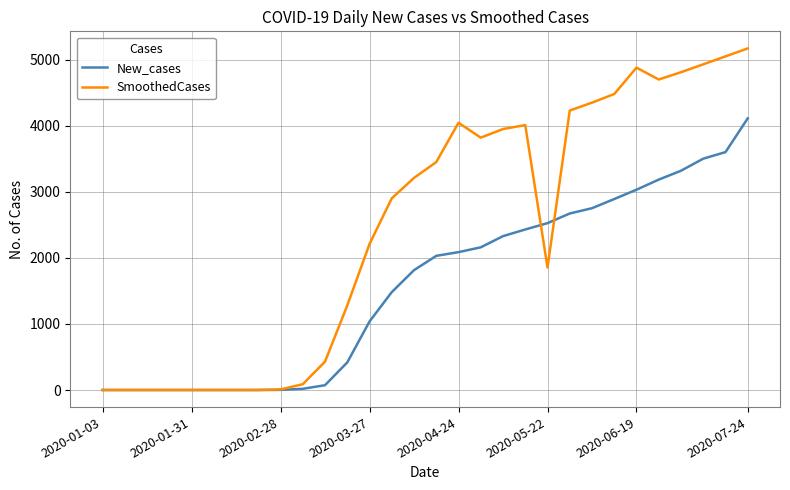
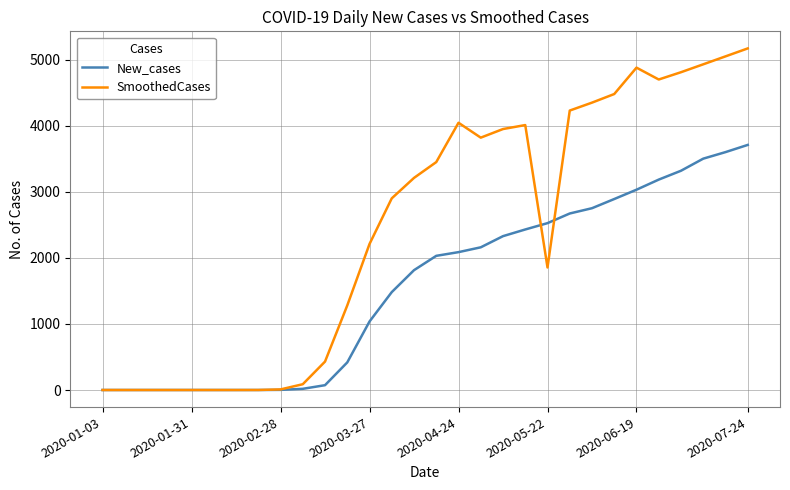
New_cases, 2020-07-24: 4100 -> 3700
